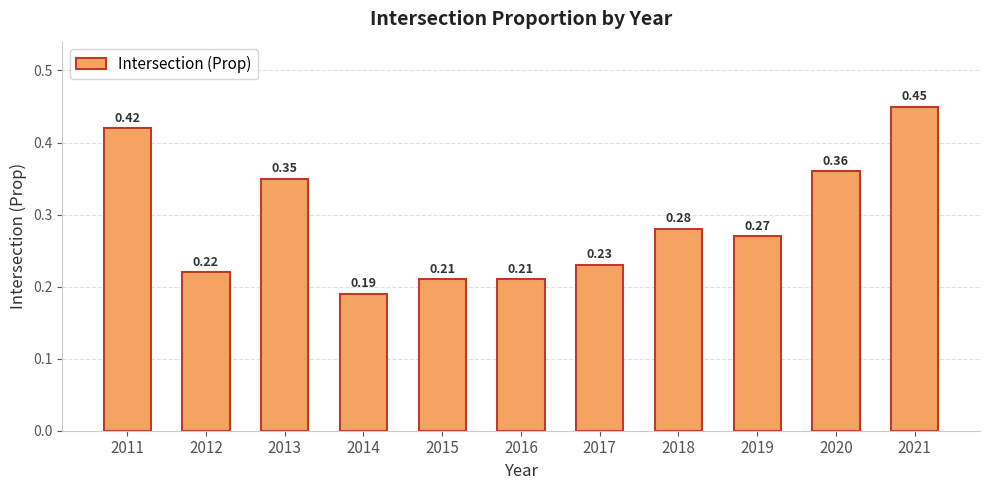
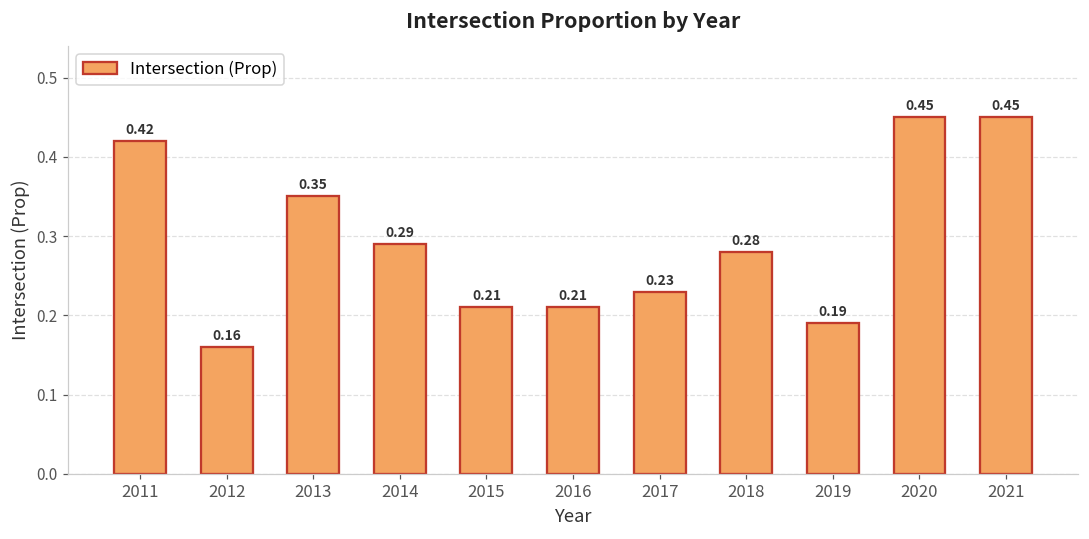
2012: 0.22 -> 0.16
2014: 0.19 -> 0.29
2019: 0.27 -> 0.19
2020: 0.36 -> 0.45
